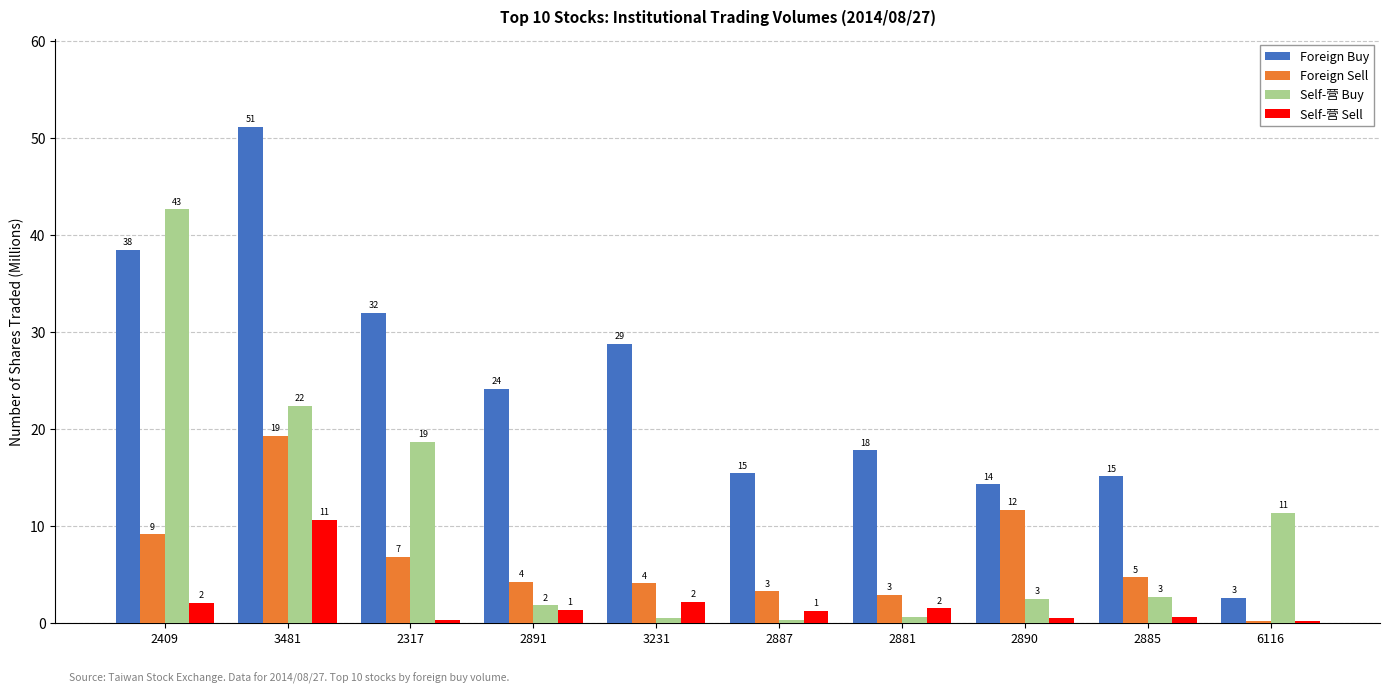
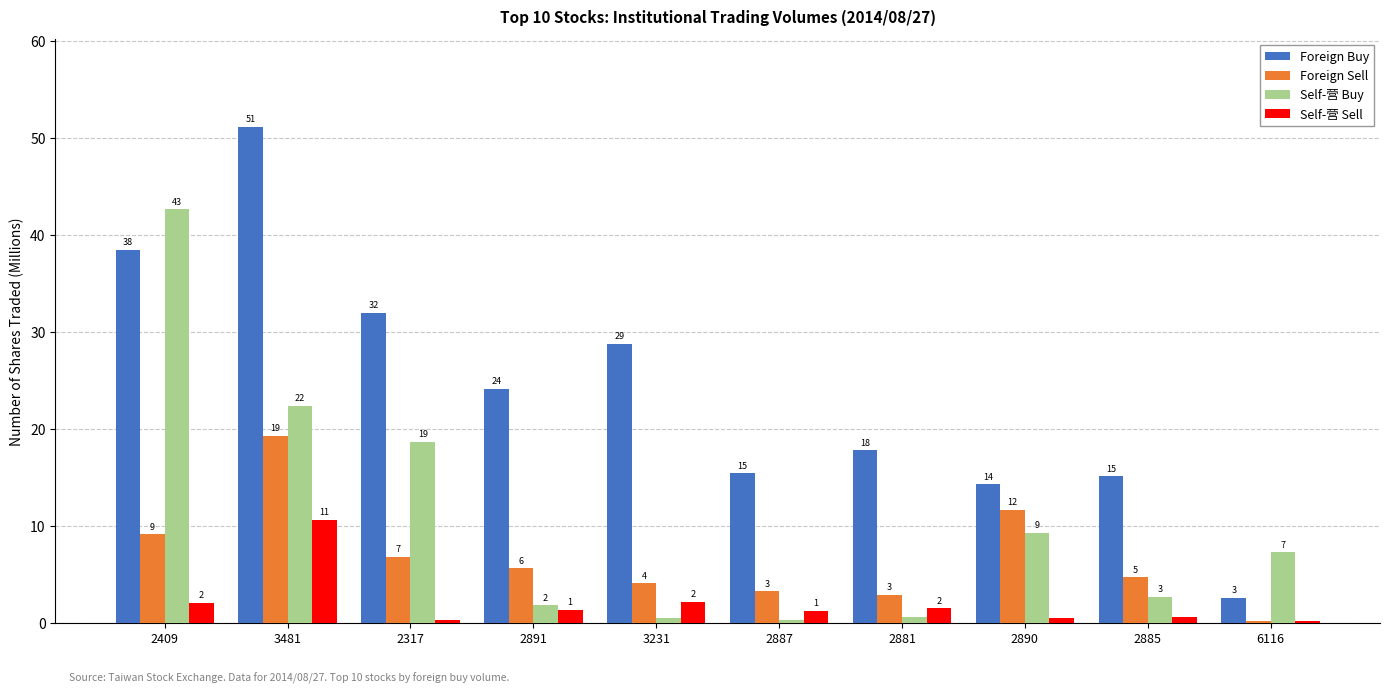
Foreign Sell, 2891: 4 -> 6
Self-营 Buy, 2890: 3 -> 9
Self-营 Buy, 6116: 11 -> 7
